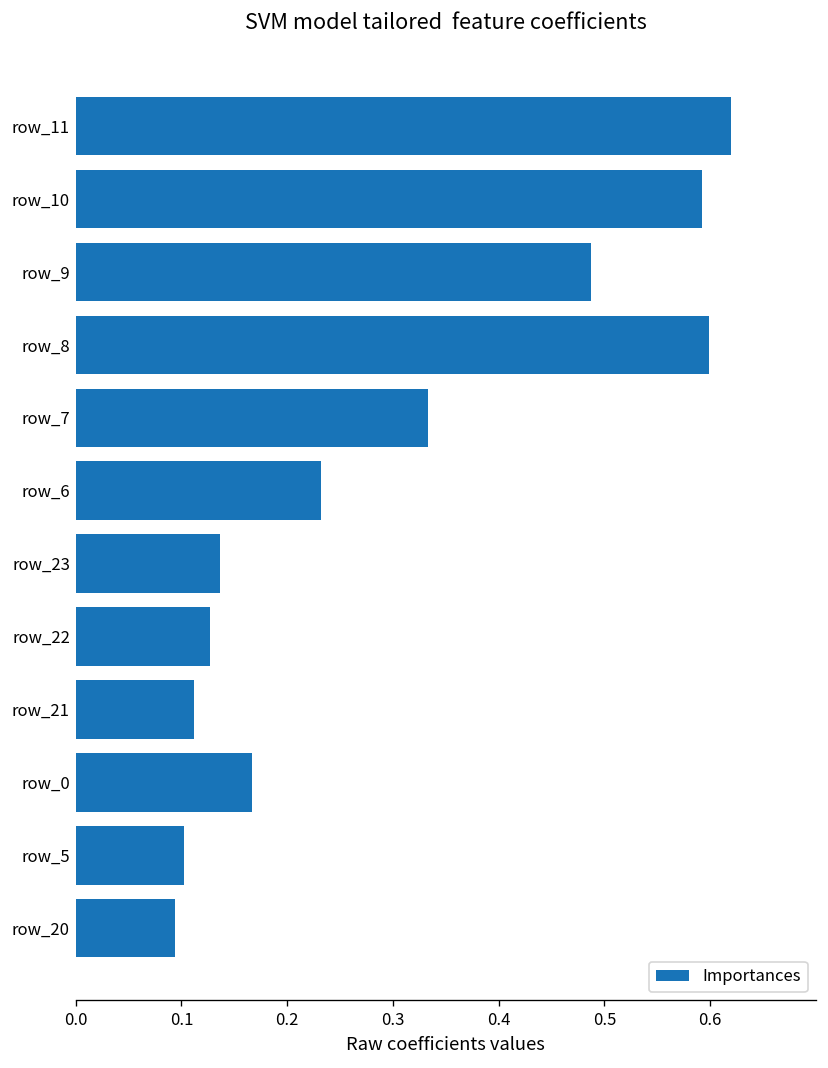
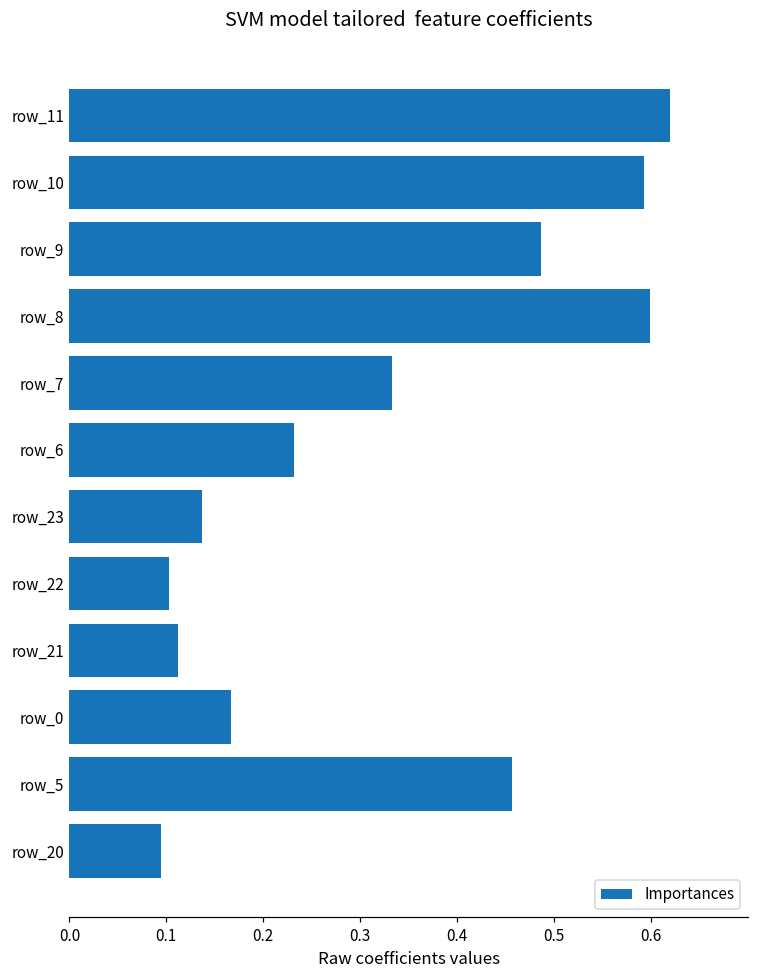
row_22: 0.13 -> 0.10
row_5: 0.10 -> 0.46
